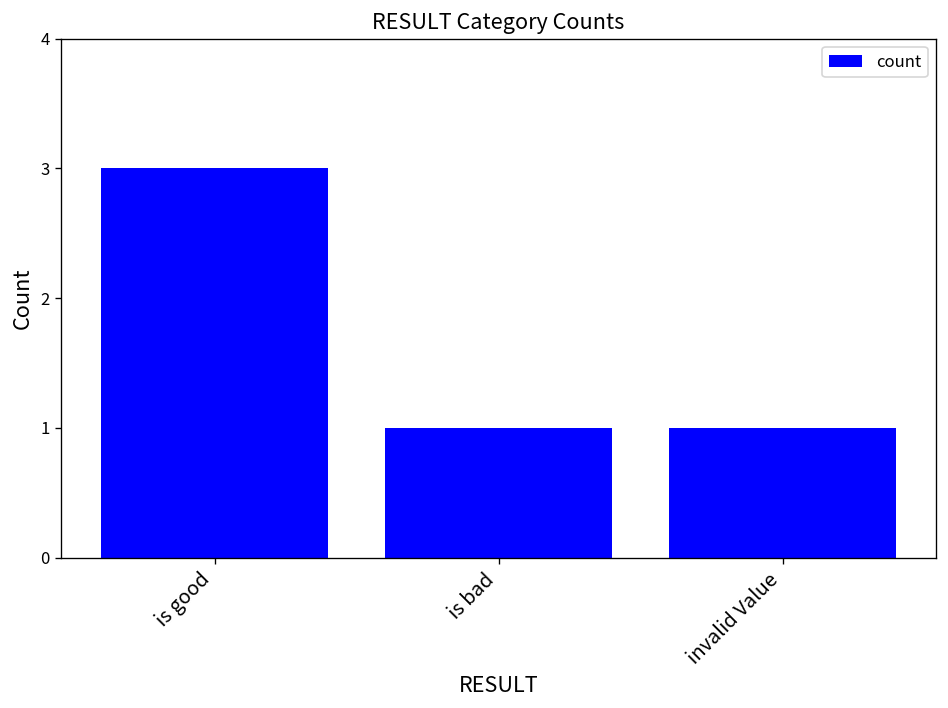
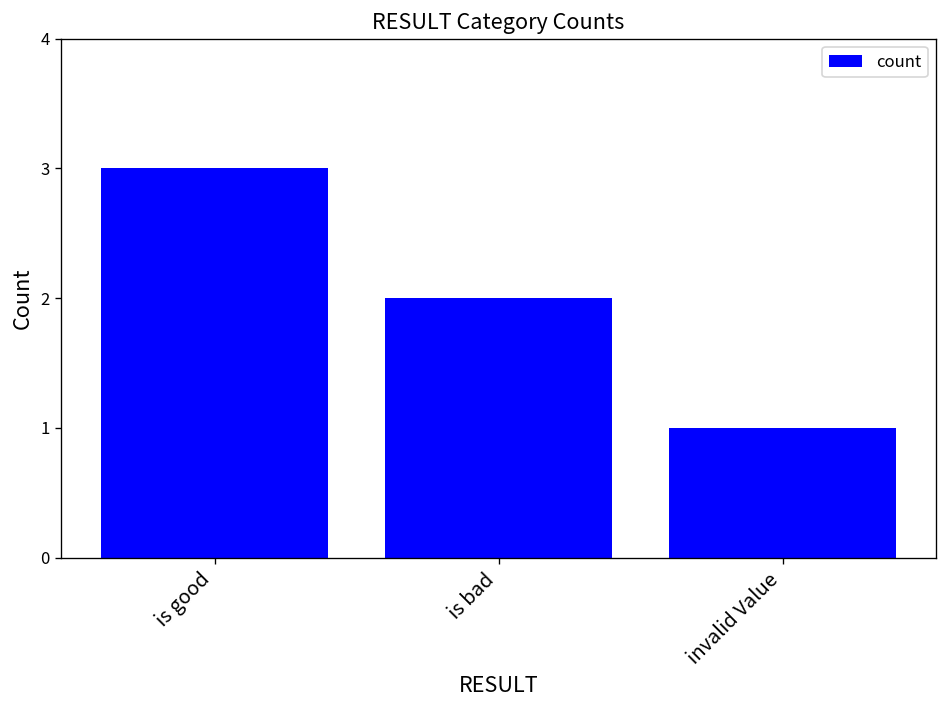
is bad: 1 -> 2
